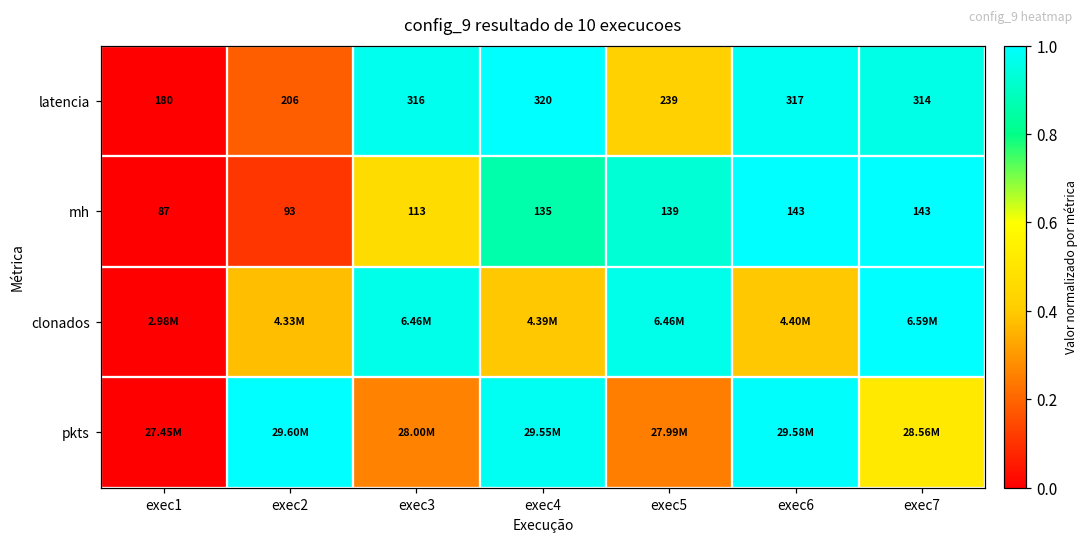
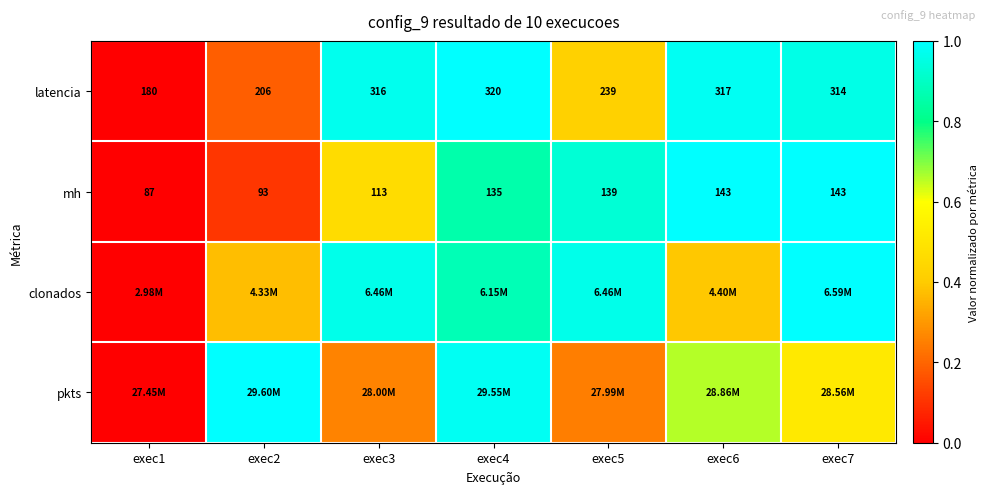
clonados, exec4: 4.39M -> 6.15M
pkts, exec6: 29.58M -> 28.86M
